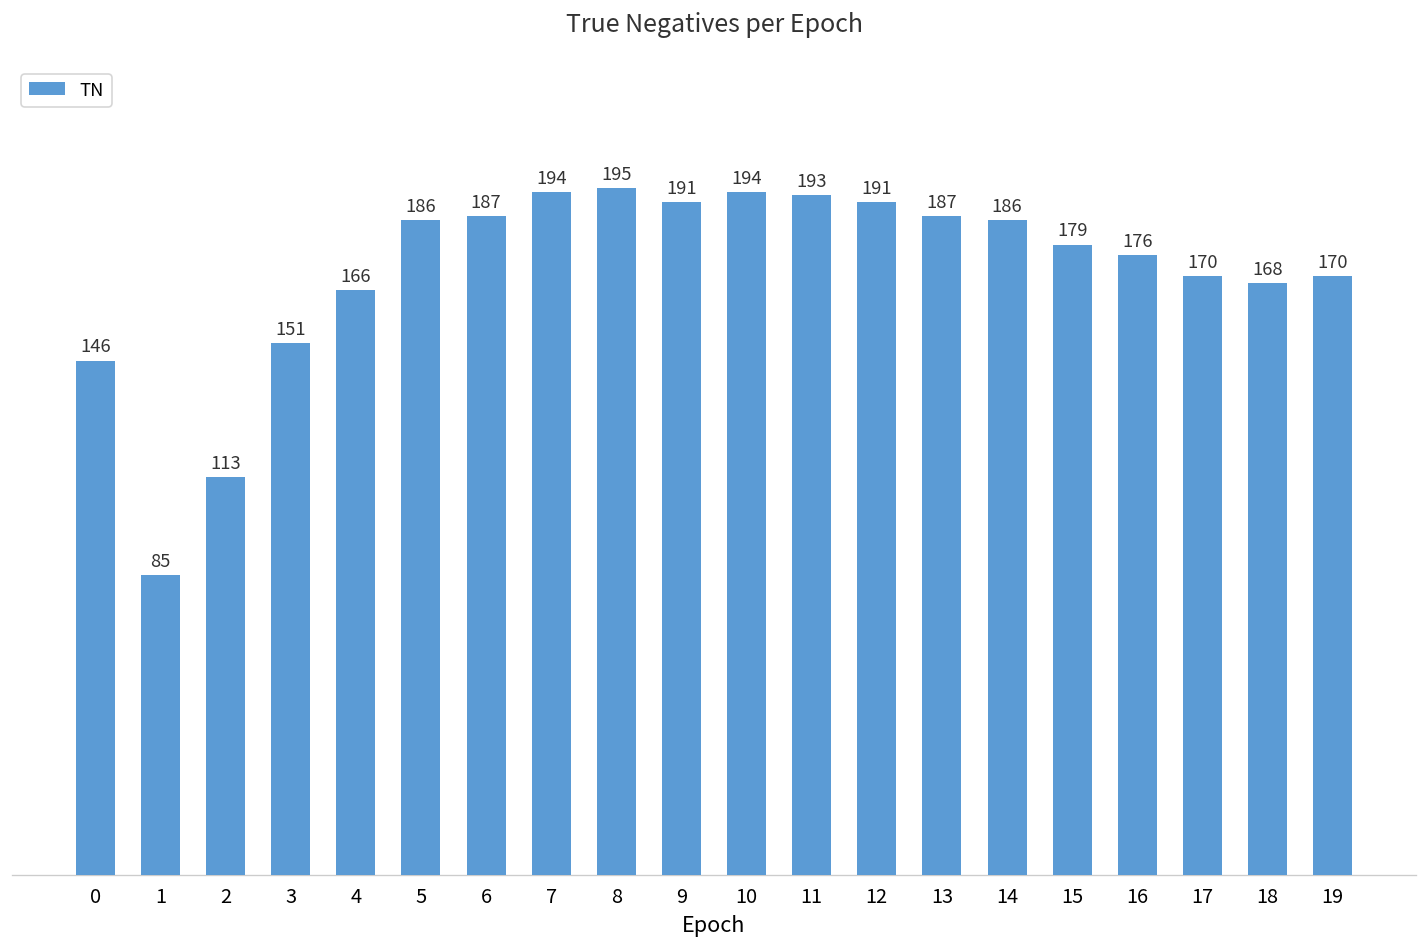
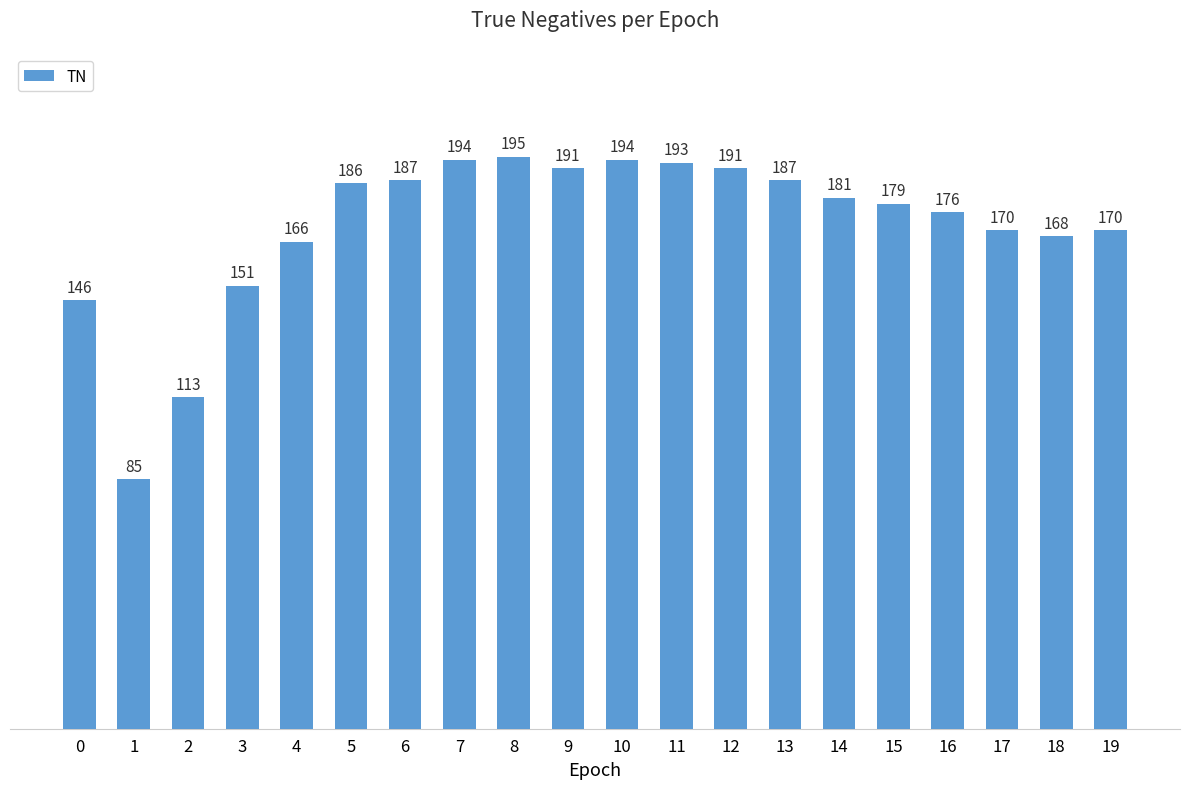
14: 186 -> 181
